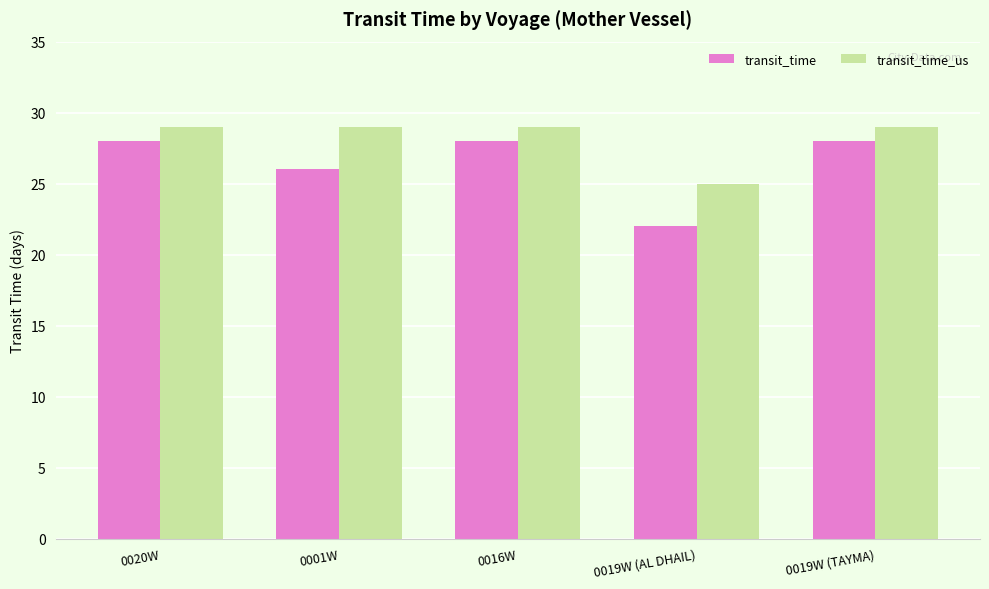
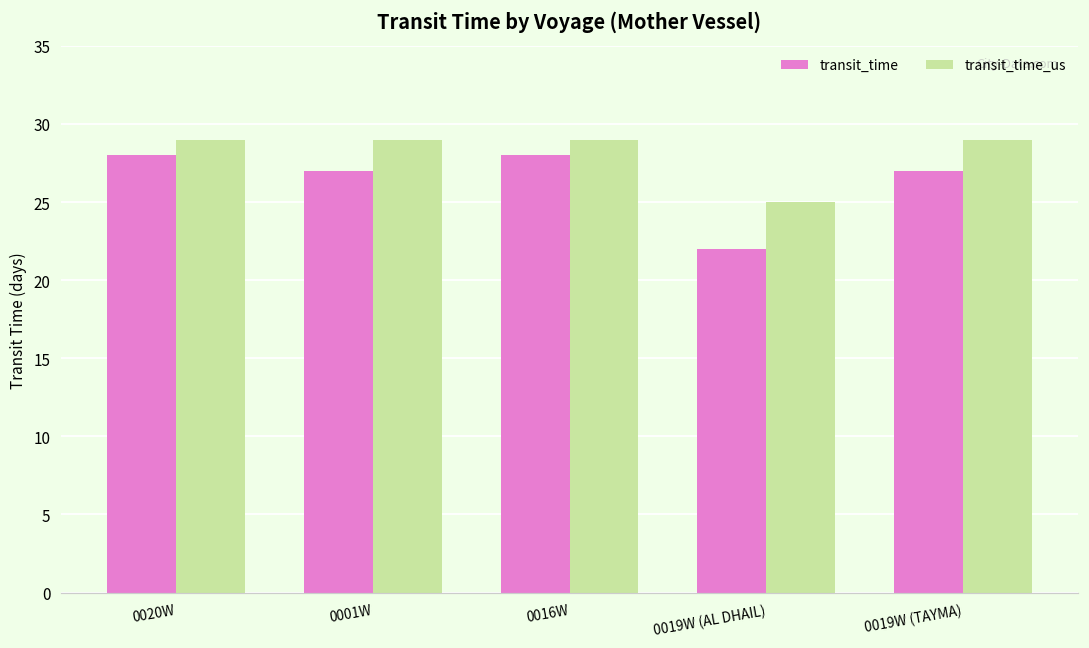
transit_time, 0001W: 26 -> 27
transit_time, 0019W (TAYMA): 28 -> 27
